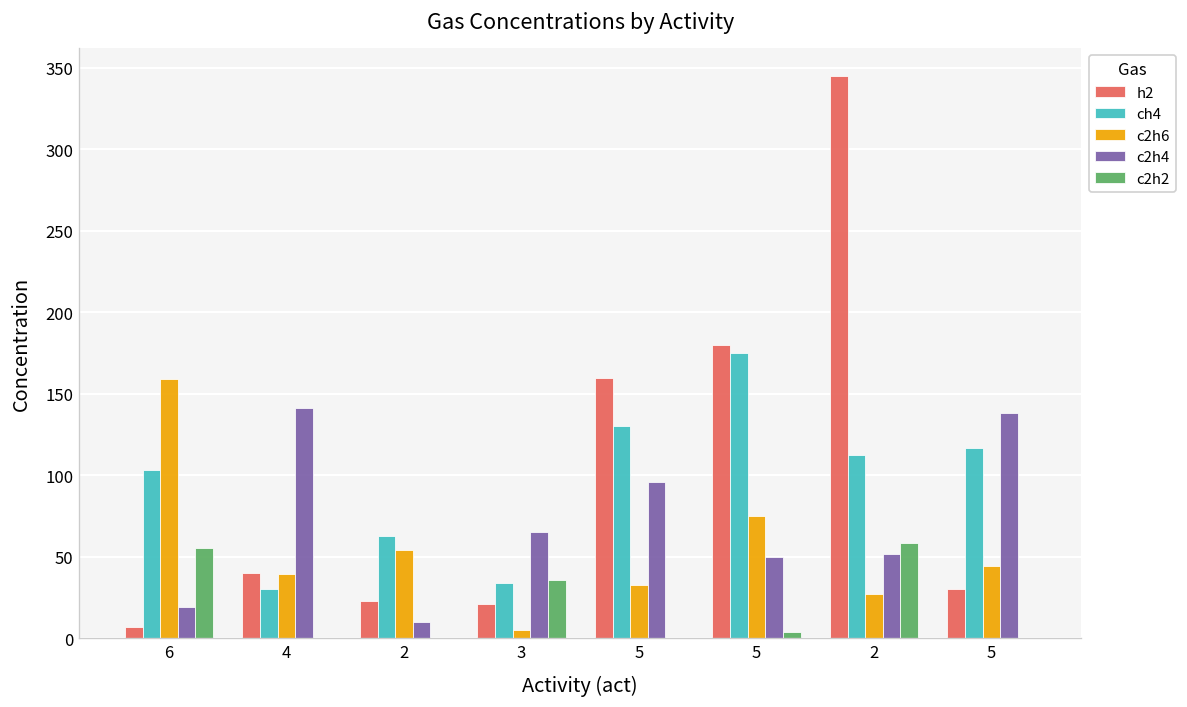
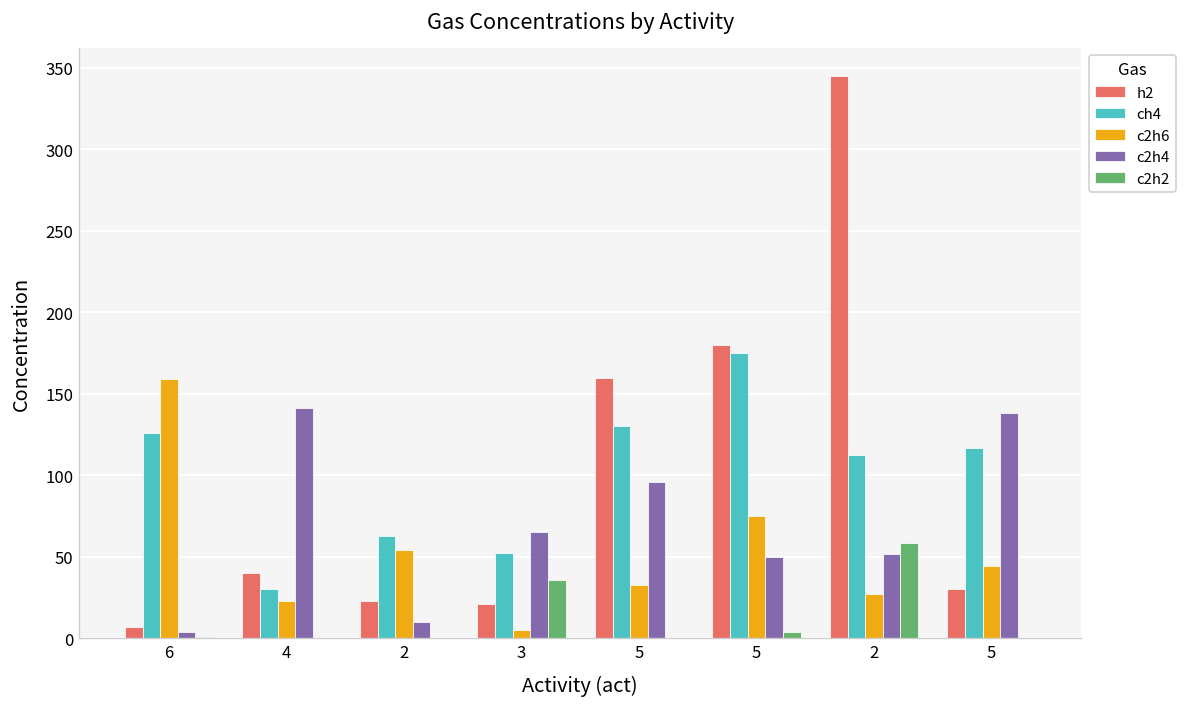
ch4, 6: 103 -> 126
c2h4, 6: 19 -> 4
c2h2, 6: 56 -> 1
c2h6, 4: 39 -> 23
ch4, 3: 34 -> 52
